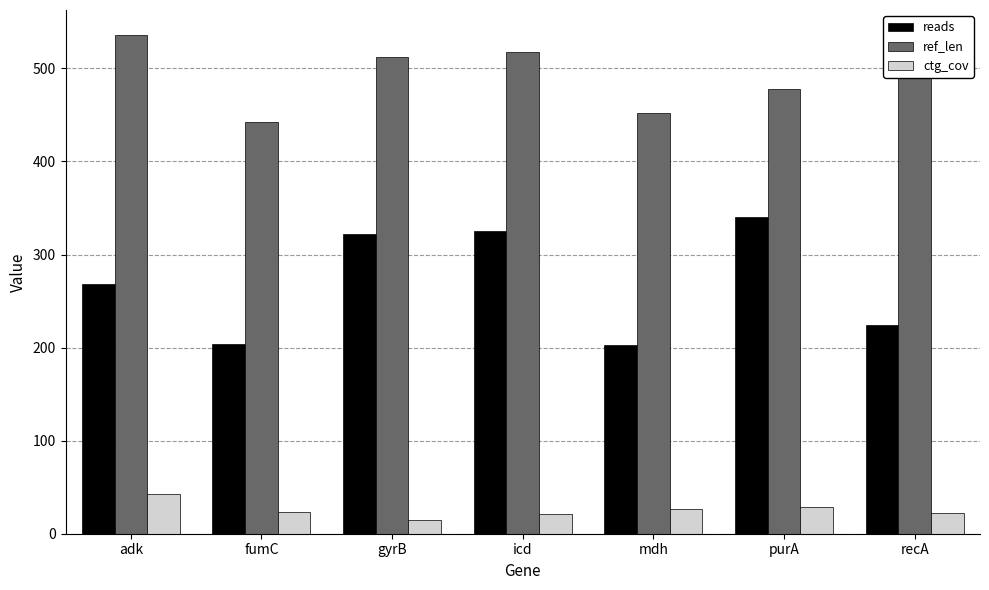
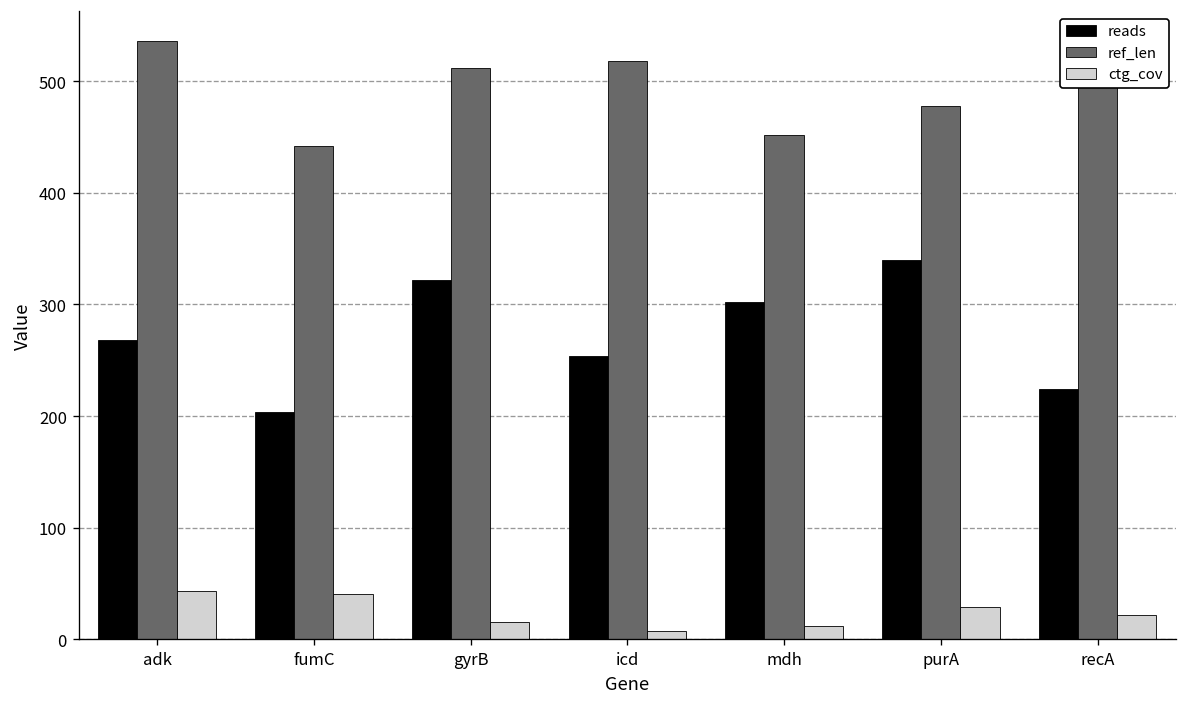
ctg_cov, fumC: 20 -> 40
reads, icd: 330 -> 250
ctg_cov, icd: 20 -> 10
reads, mdh: 200 -> 300
ctg_cov, mdh: 30 -> 10
